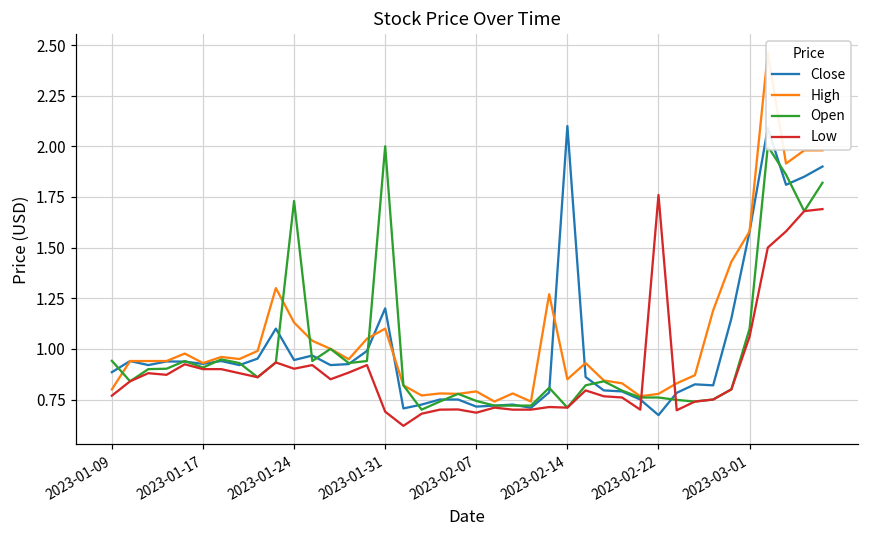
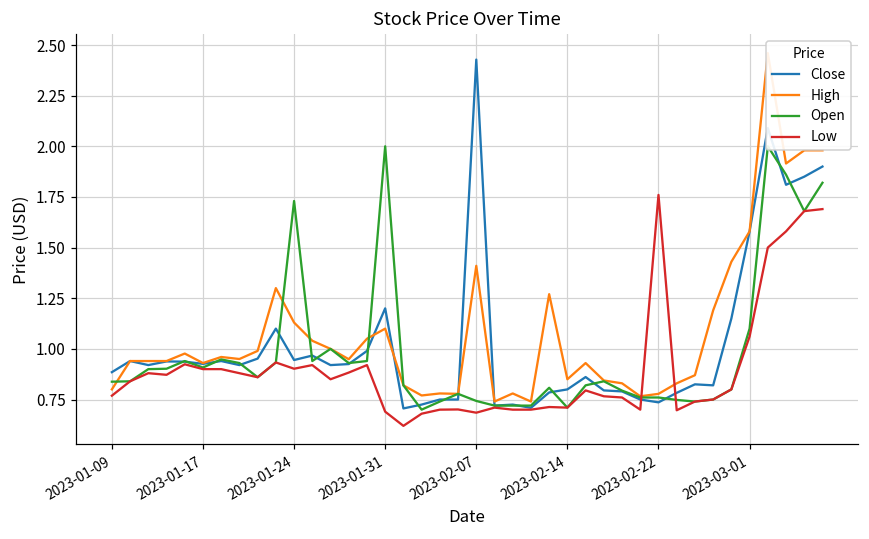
Open, 2023-01-09: 0.94 -> 0.84
Close, 2023-02-07: 0.72 -> 2.43
High, 2023-02-07: 0.79 -> 1.41
Close, 2023-02-14: 2.1 -> 0.8
Close, 2023-02-22: 0.67 -> 0.74
